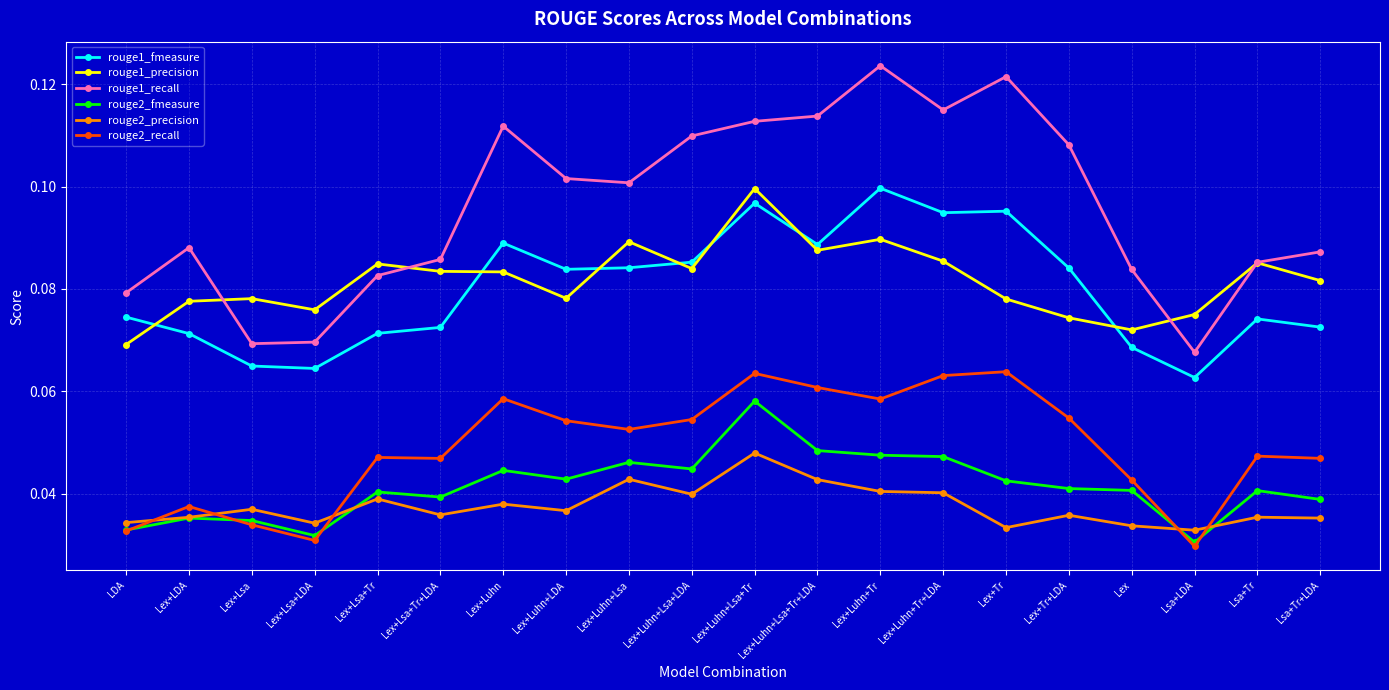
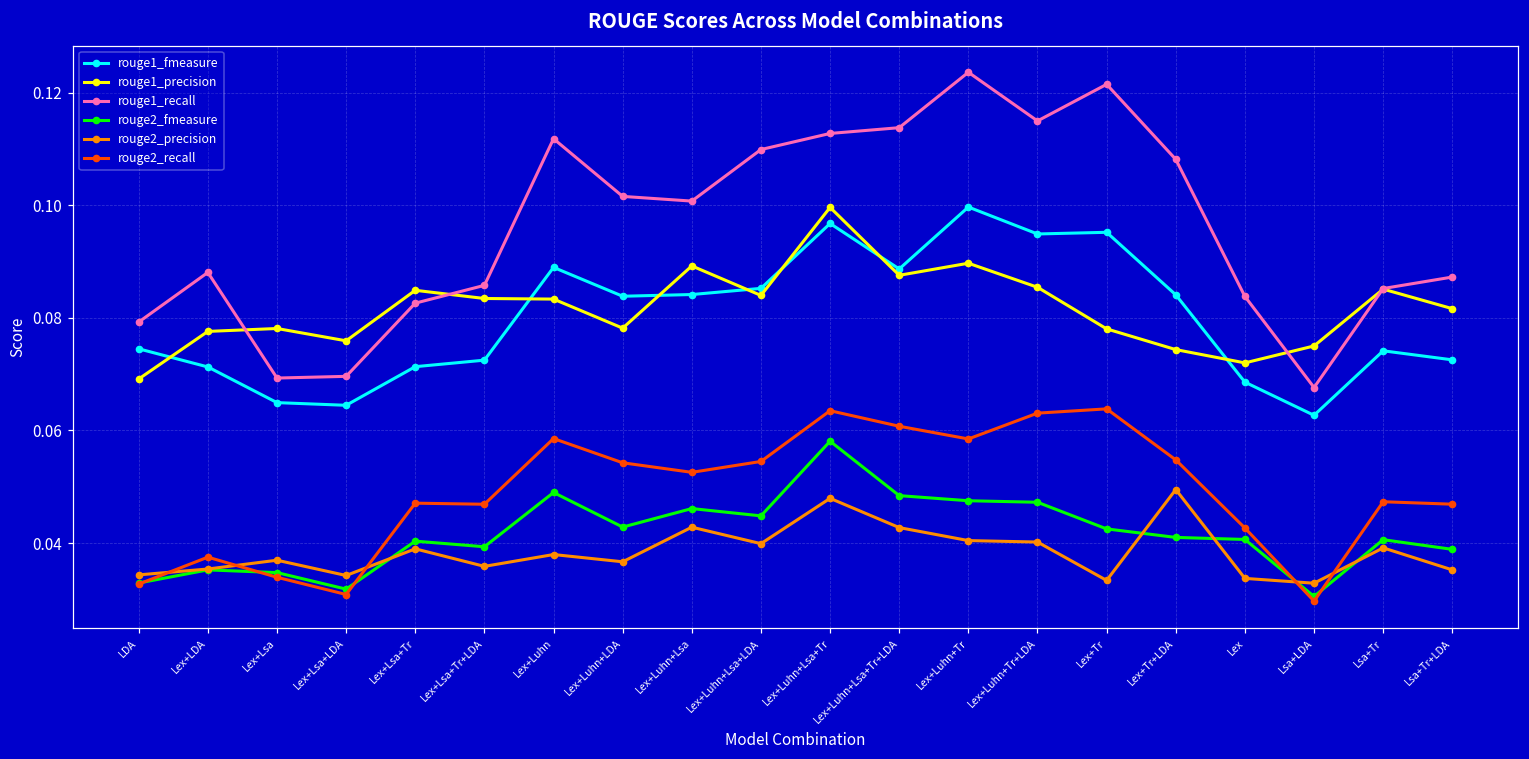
rouge2_fmeasure, Lex+Luhn: 0.045 -> 0.049
rouge2_precision, Lex+Tr+LDA: 0.036 -> 0.050
rouge2_precision, Lsa+Tr: 0.035 -> 0.039
